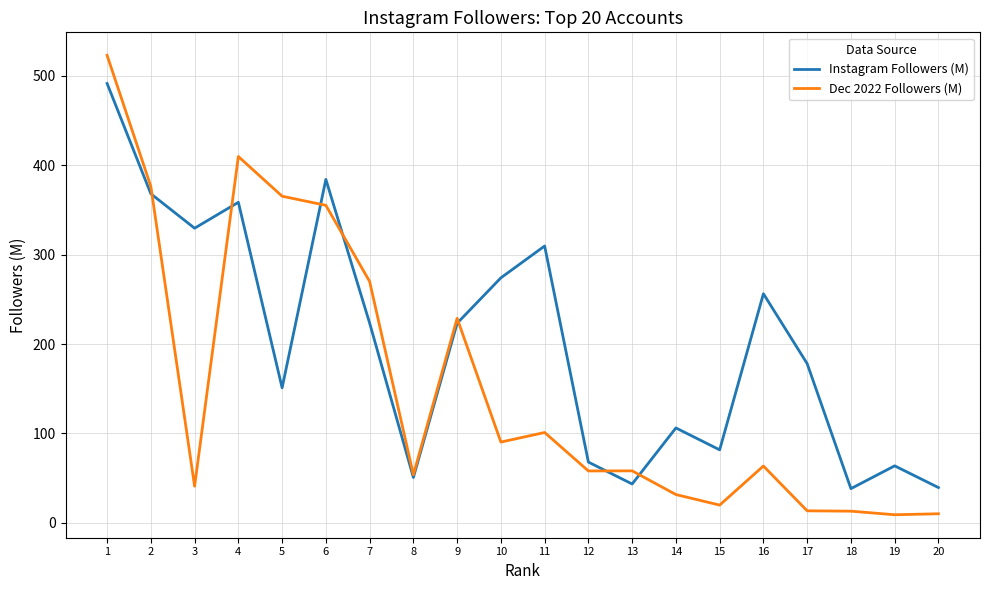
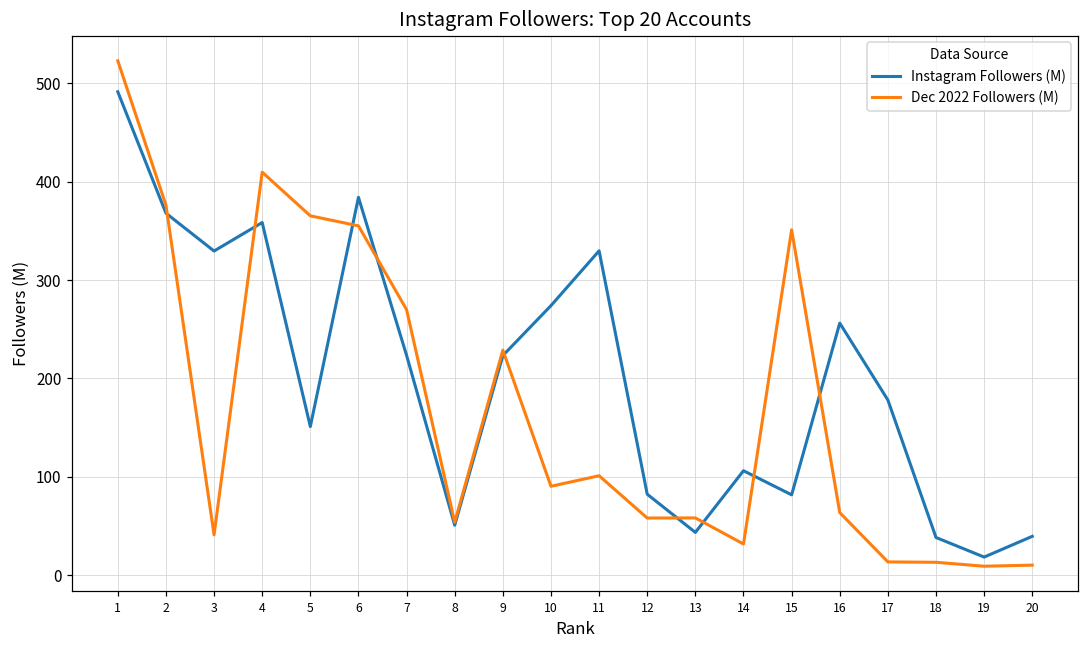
Instagram Followers (M), 11: 310 -> 330
Instagram Followers (M), 12: 70 -> 80
Dec 2022 Followers (M), 15: 20 -> 350
Instagram Followers (M), 19: 60 -> 20
